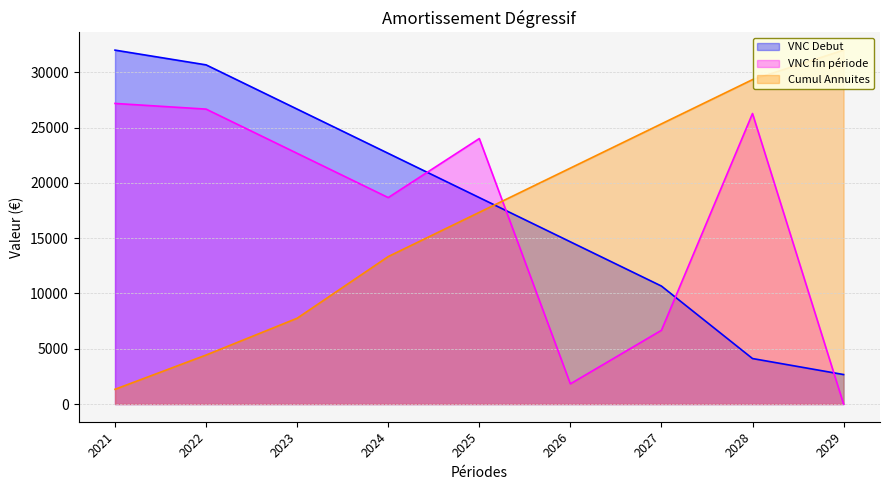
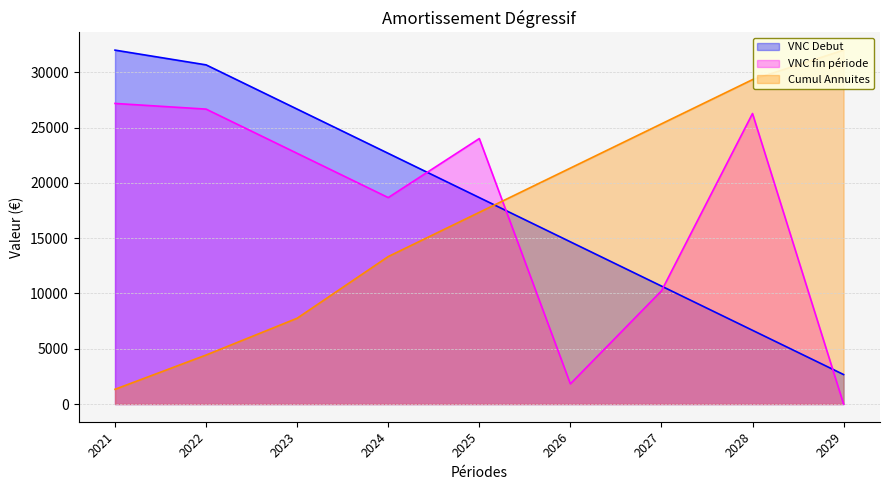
VNC fin période, 2027: 6700 -> 10200
VNC Debut, 2028: 4100 -> 6700
